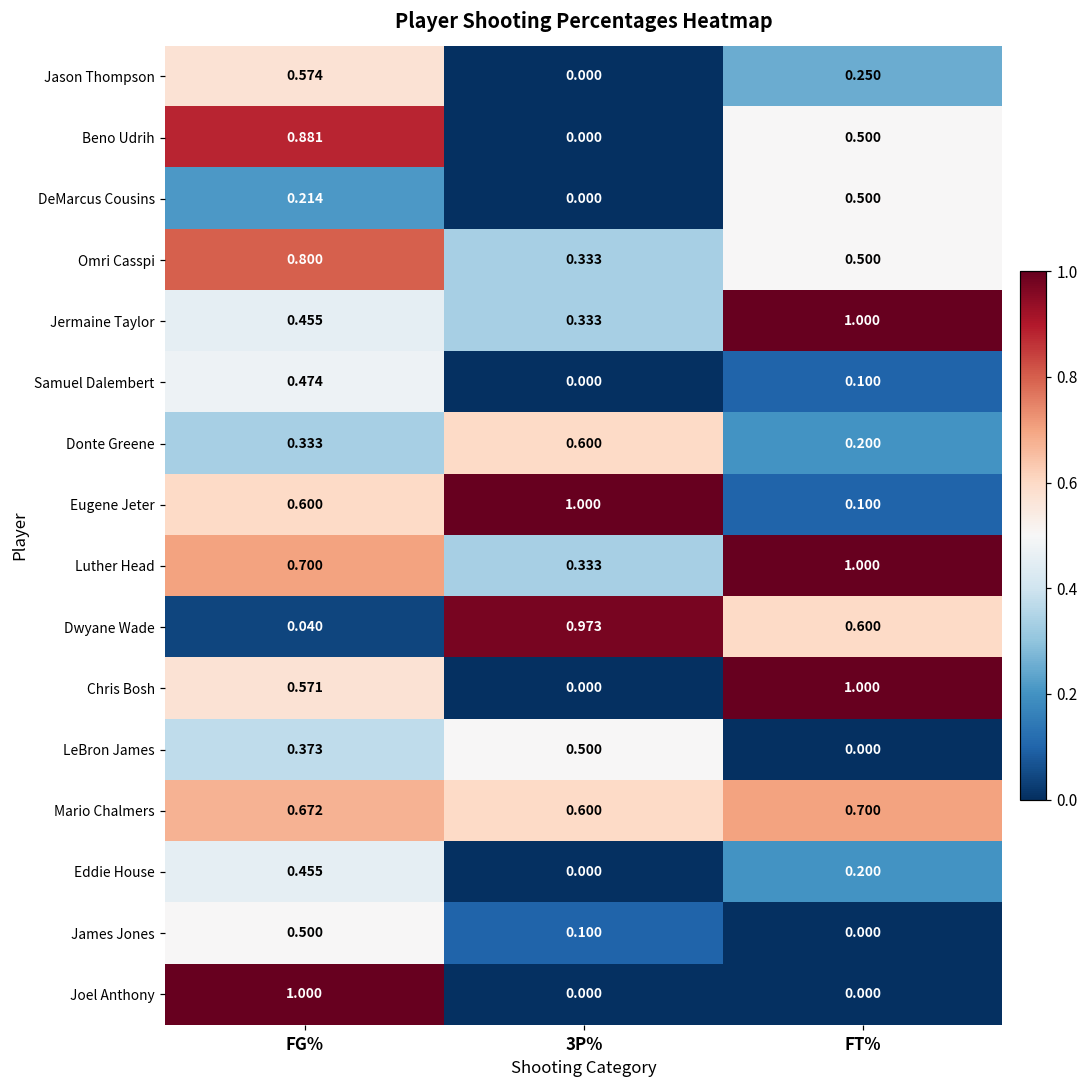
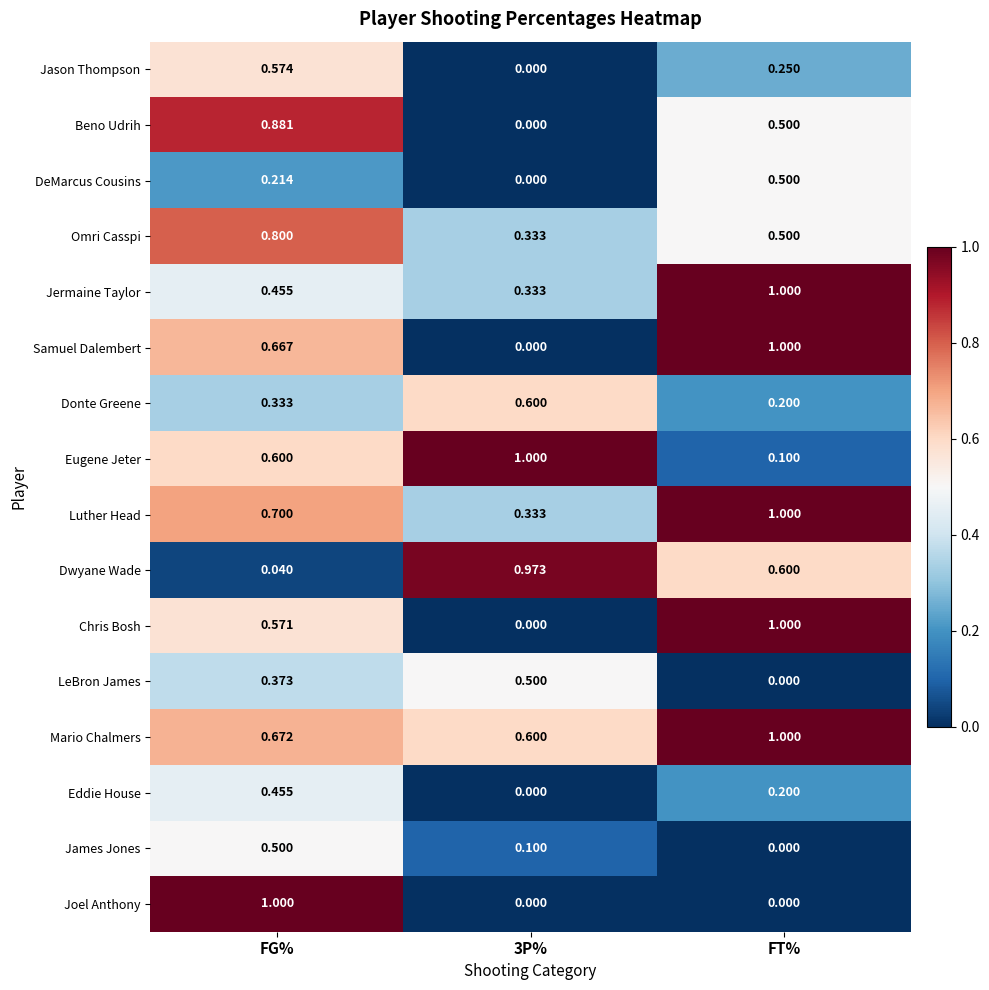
Samuel Dalembert, FG%: 0.474 -> 0.667
Samuel Dalembert, FT%: 0.100 -> 1.000
Mario Chalmers, FT%: 0.700 -> 1.000
